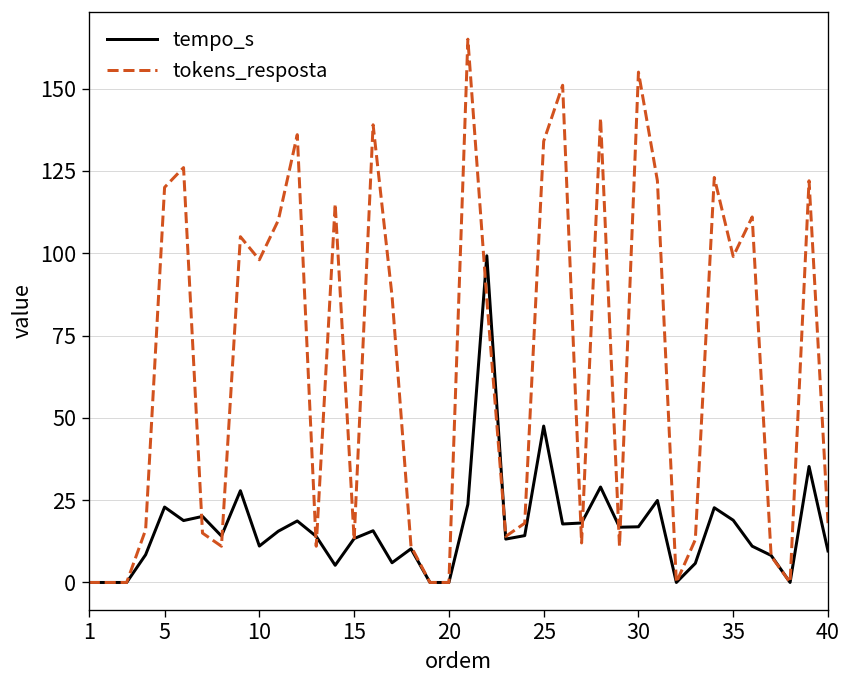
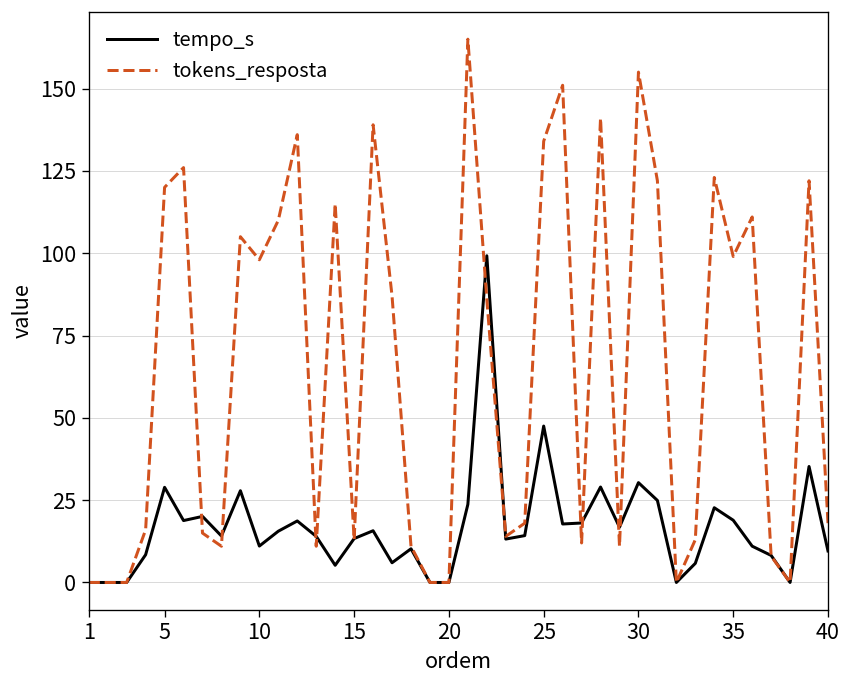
tempo_s, 5: 23 -> 29
tempo_s, 30: 17 -> 30
